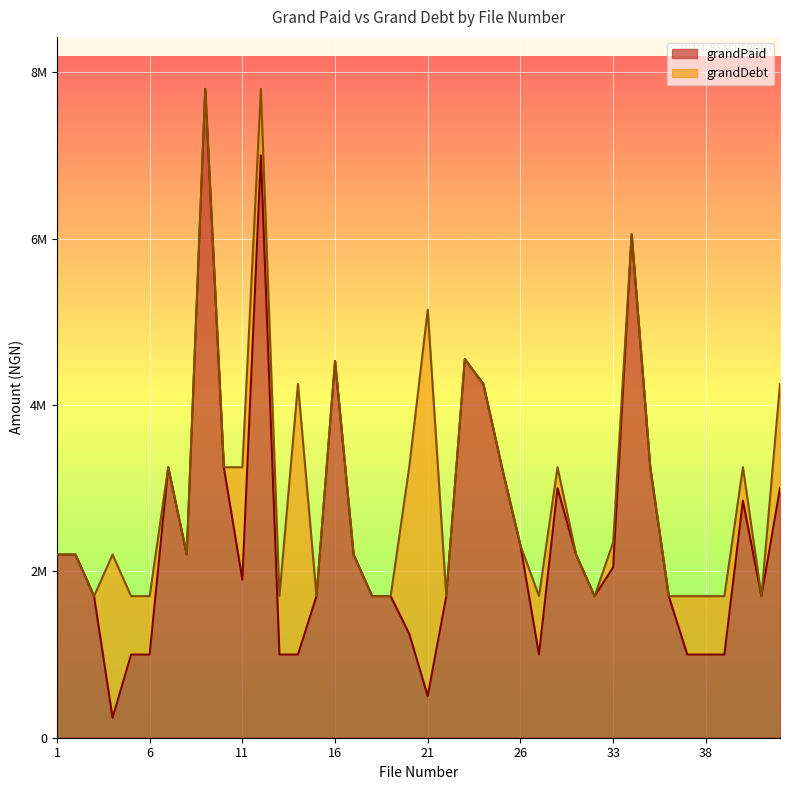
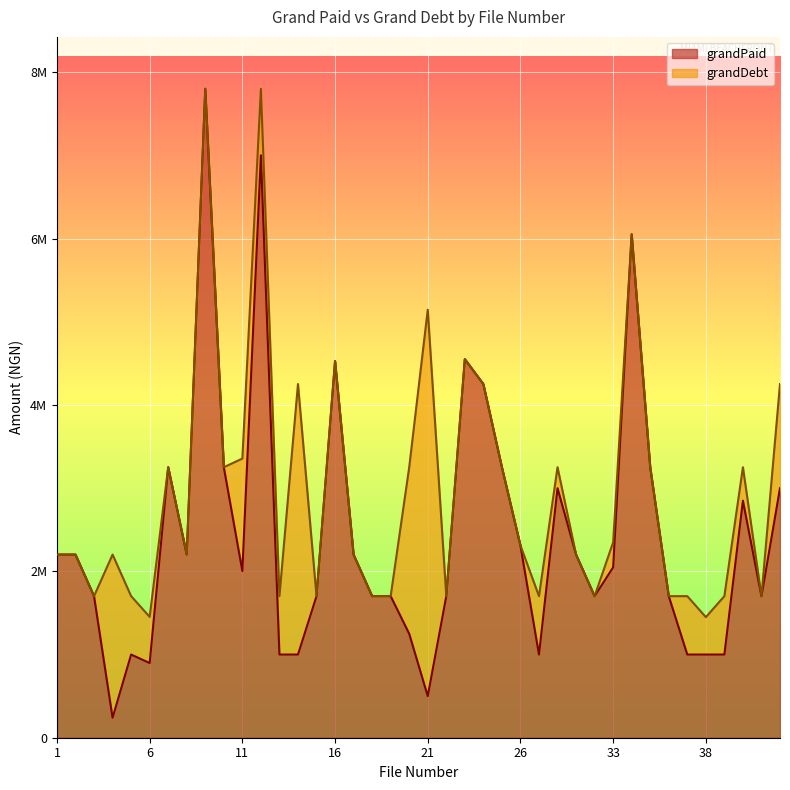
grandPaid, 6: 1000000 -> 900000
grandDebt, 6: 700000 -> 600000
grandPaid, 11: 1900000 -> 2000000
grandDebt, 38: 700000 -> 400000
